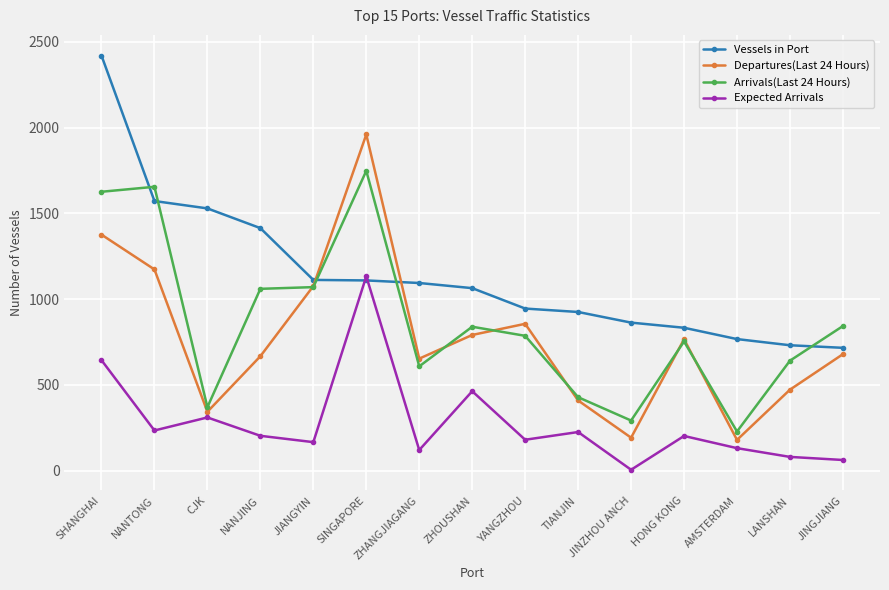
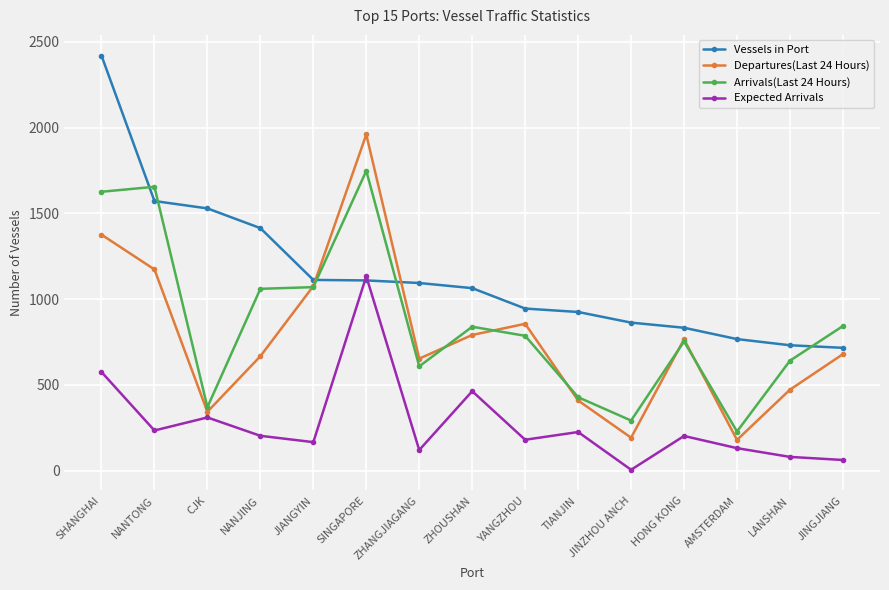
Expected Arrivals, SHANGHAI: 640 -> 580
